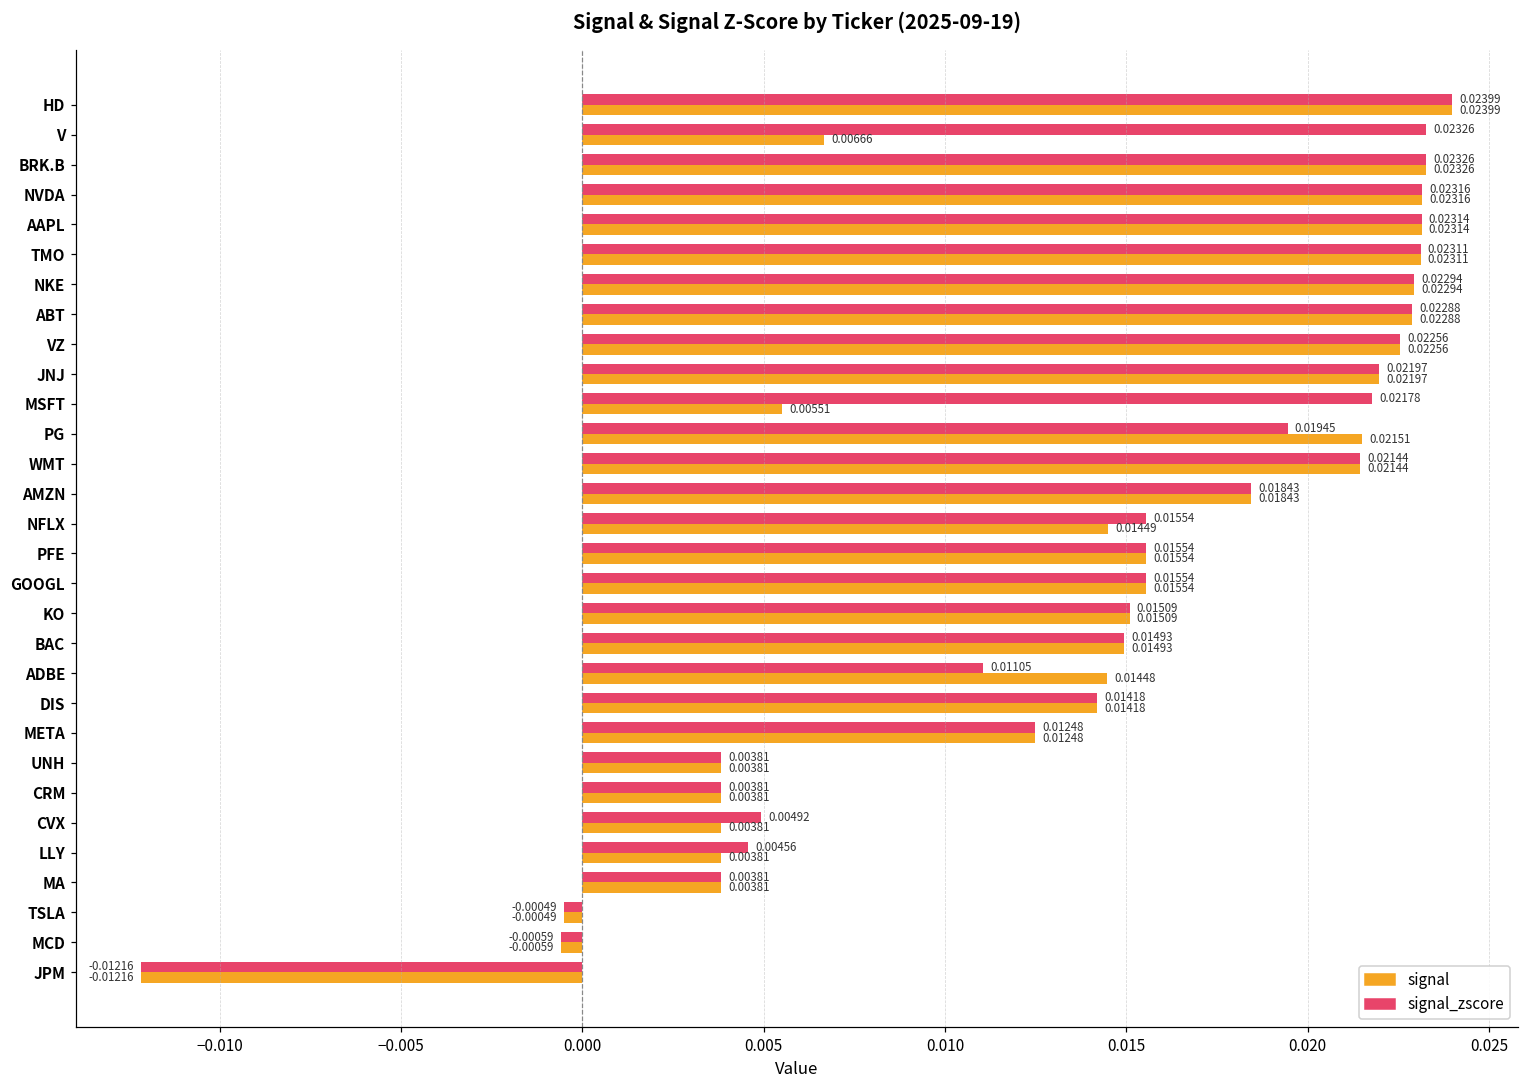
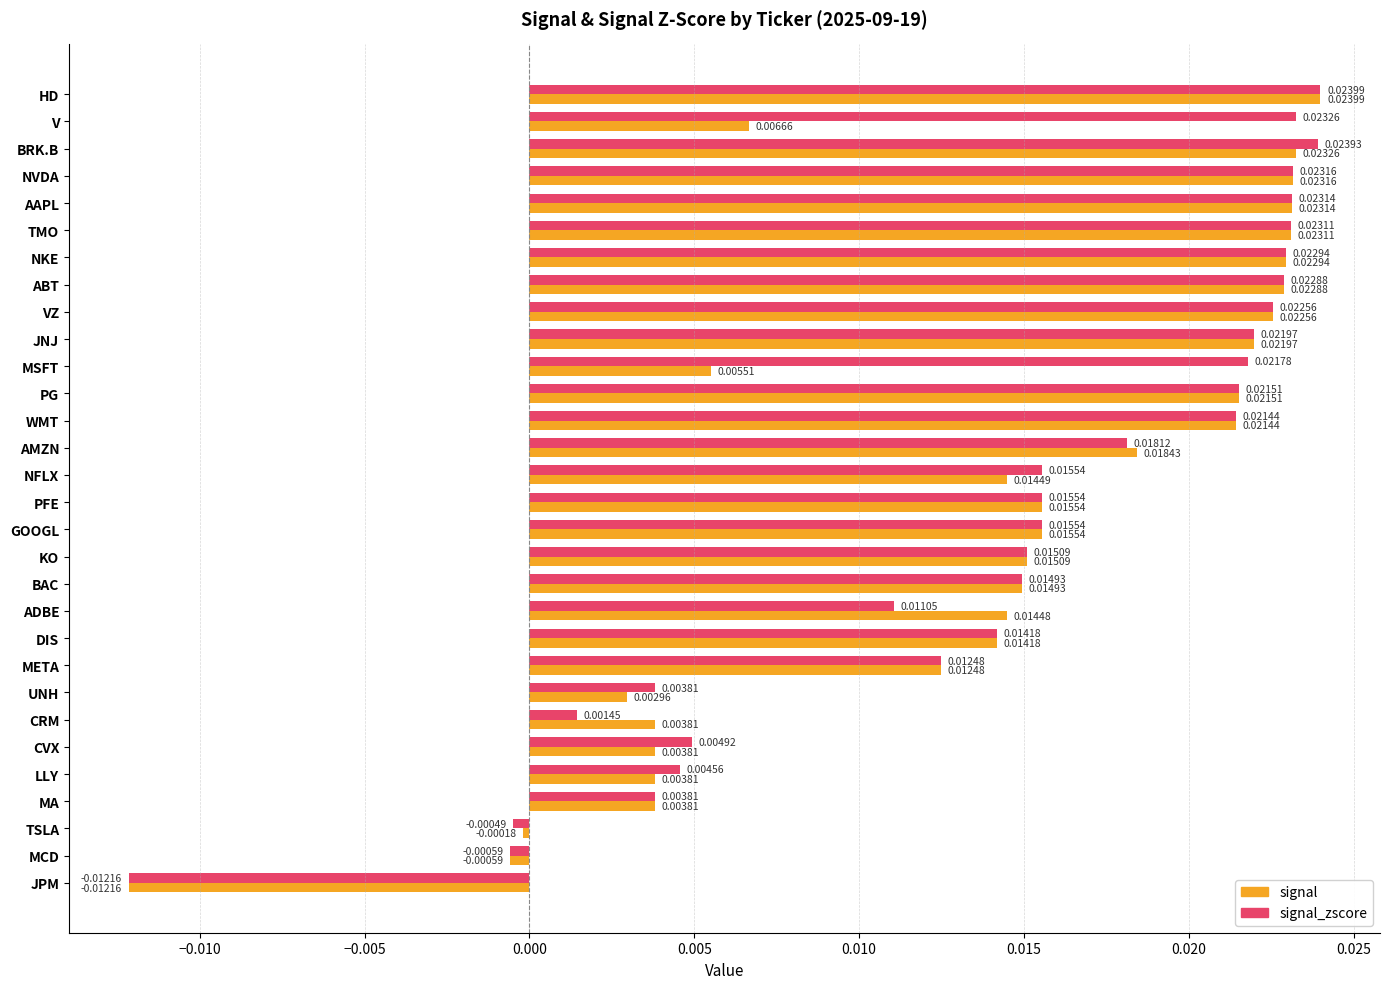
signal_zscore, BRK.B: 0.02326 -> 0.02393
signal_zscore, PG: 0.01945 -> 0.02151
signal_zscore, AMZN: 0.01843 -> 0.01812
signal, UNH: 0.00381 -> 0.00296
signal_zscore, CRM: 0.00381 -> 0.00145
signal, TSLA: -0.00049 -> -0.00018
